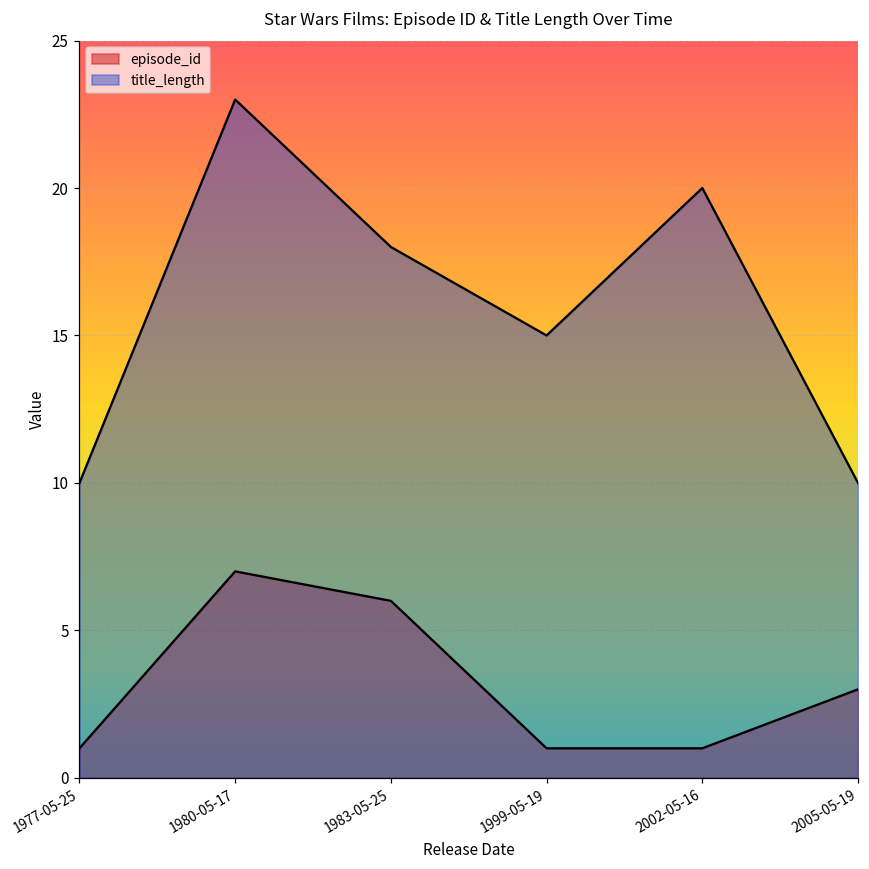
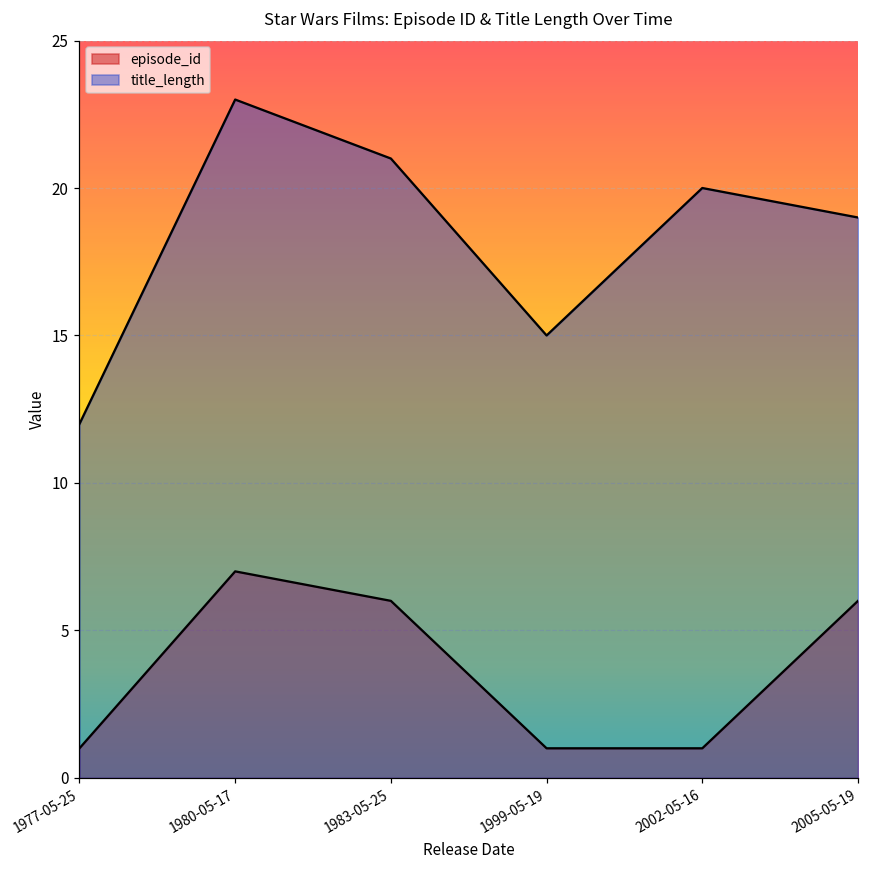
title_length, 1977-05-25: 10 -> 12
title_length, 1983-05-25: 18 -> 21
episode_id, 2005-05-19: 3 -> 6
title_length, 2005-05-19: 10 -> 19
